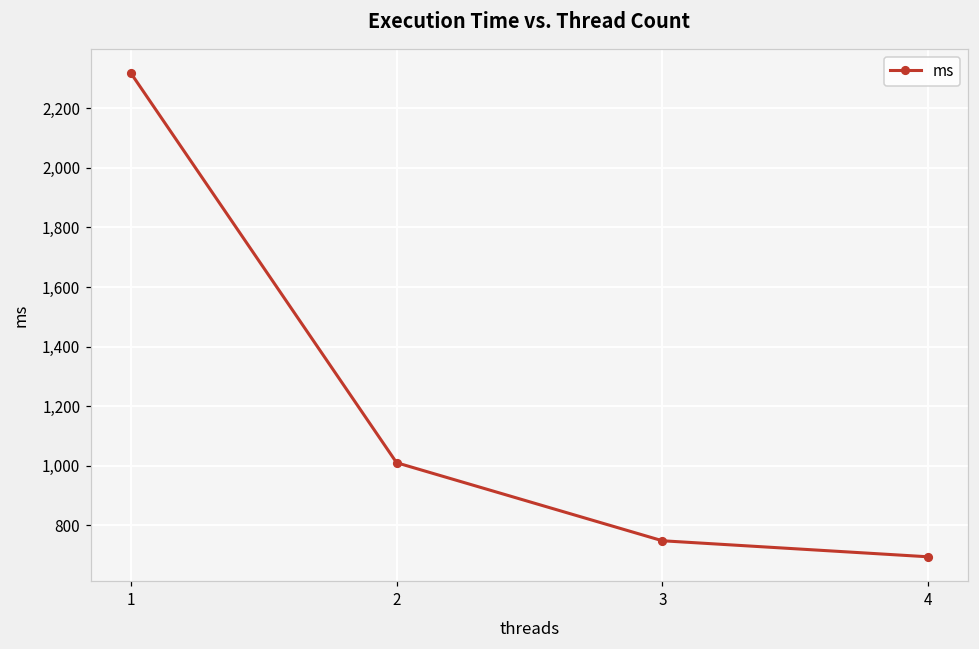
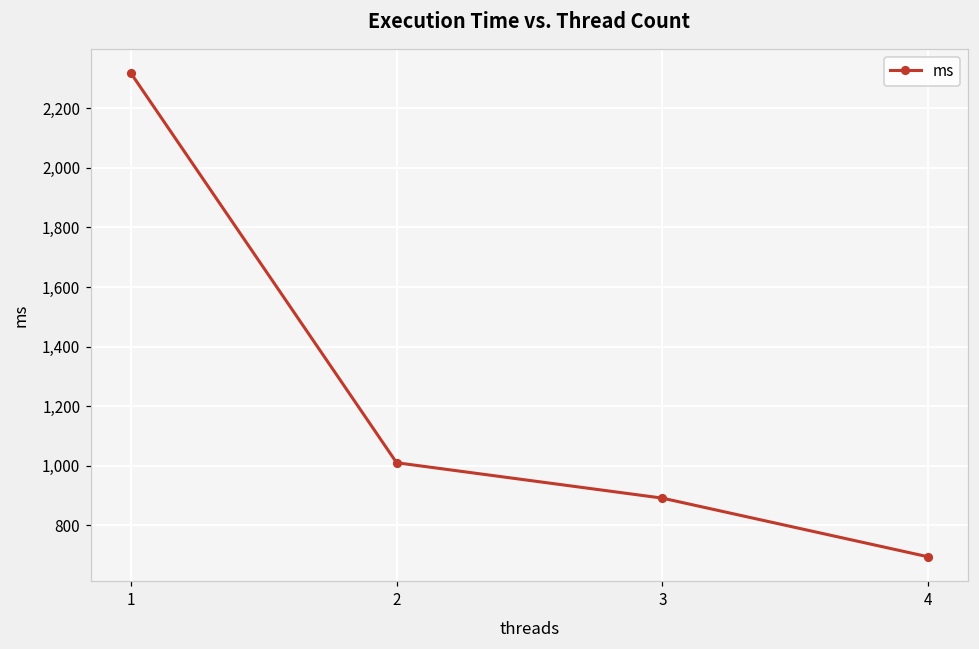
3: 750 -> 890
